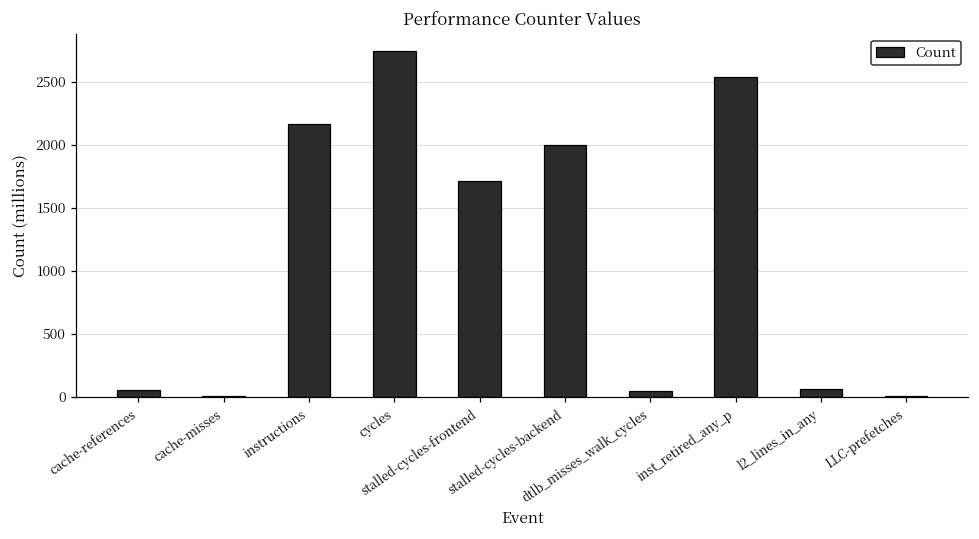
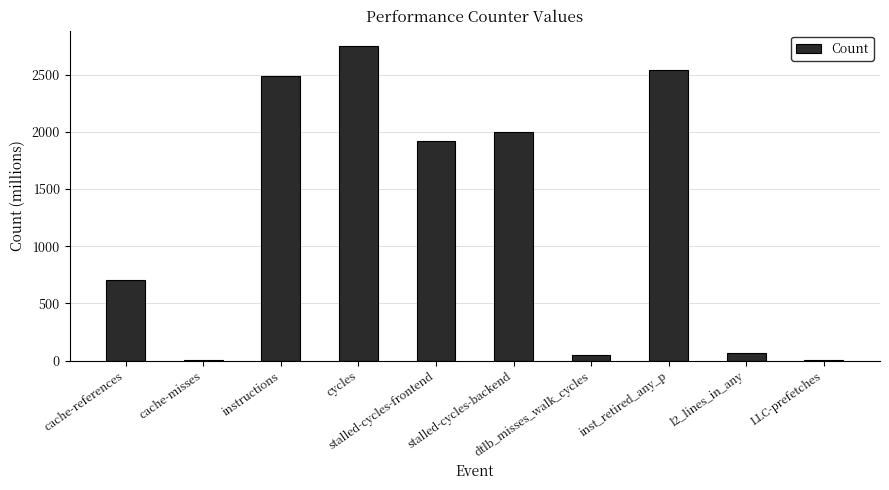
cache-references: 60 -> 700
instructions: 2170 -> 2490
stalled-cycles-frontend: 1710 -> 1920
